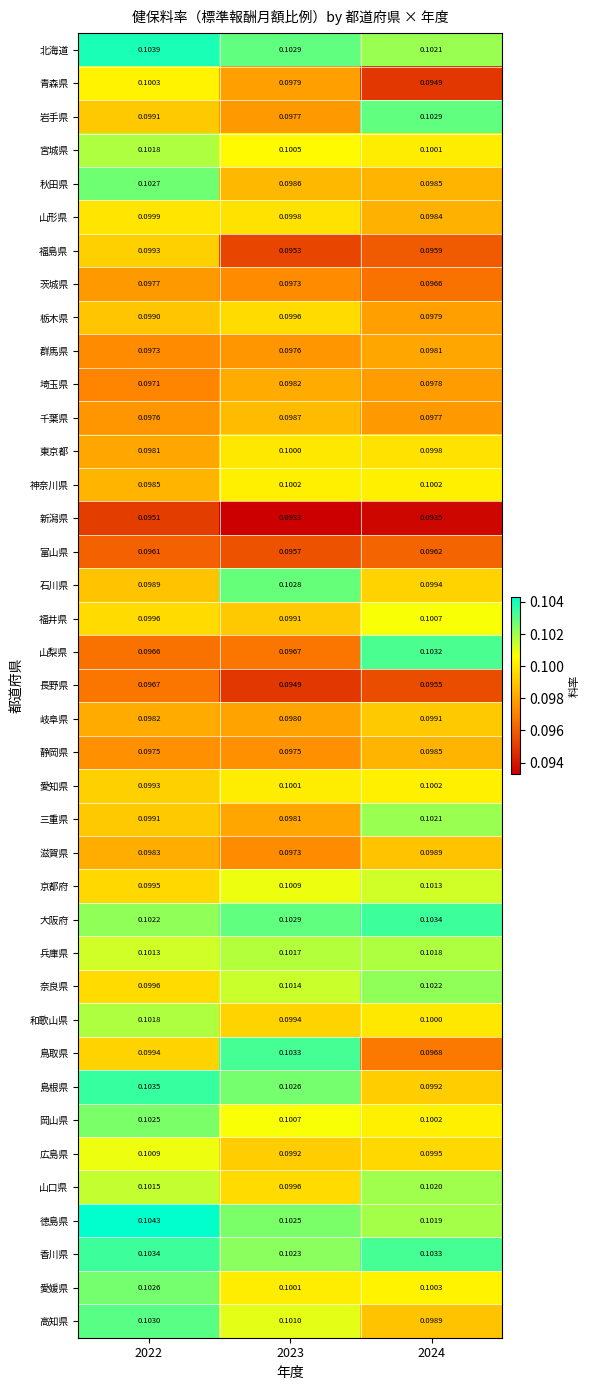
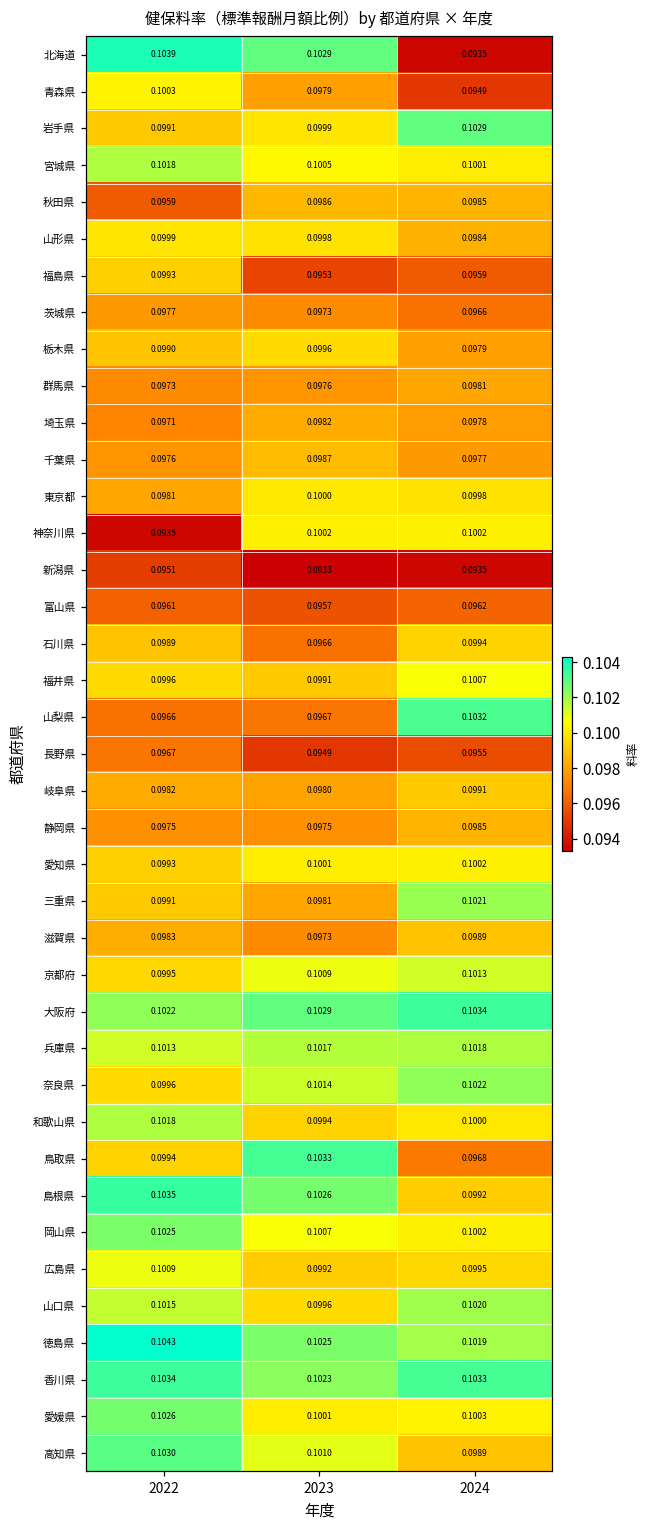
北海道, 2024: 0.1021 -> 0.0935
岩手県, 2023: 0.0977 -> 0.0999
秋田県, 2022: 0.1027 -> 0.0959
神奈川県, 2022: 0.0985 -> 0.0935
石川県, 2023: 0.1028 -> 0.0966
